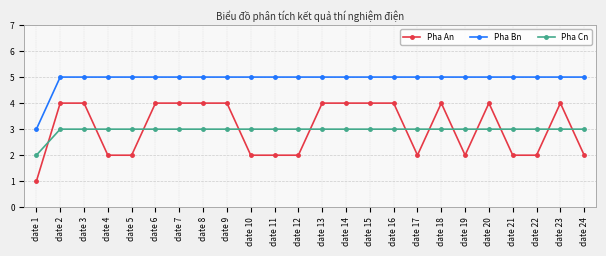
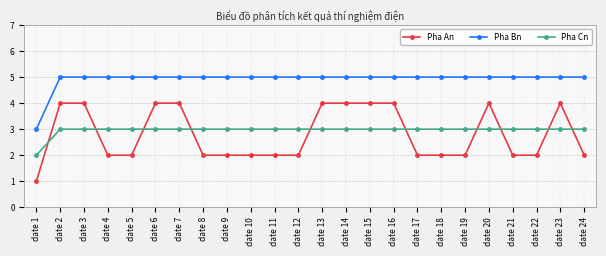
Pha An, date 8: 4 -> 2
Pha An, date 9: 4 -> 2
Pha An, date 18: 4 -> 2
